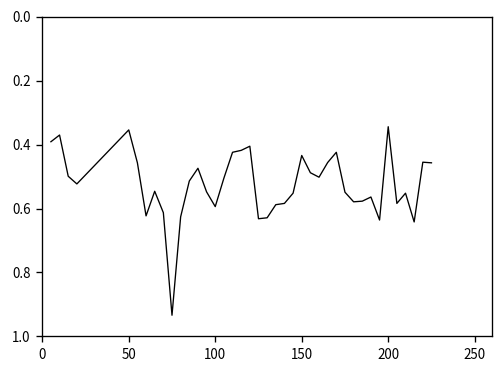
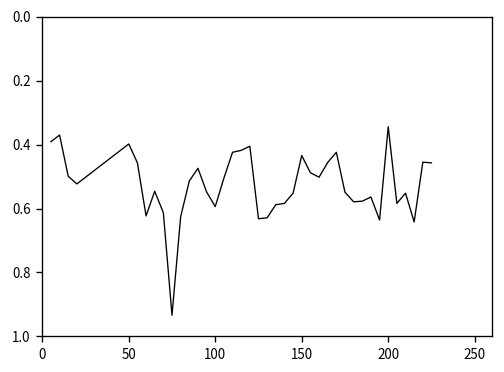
50: 0.35 -> 0.40
